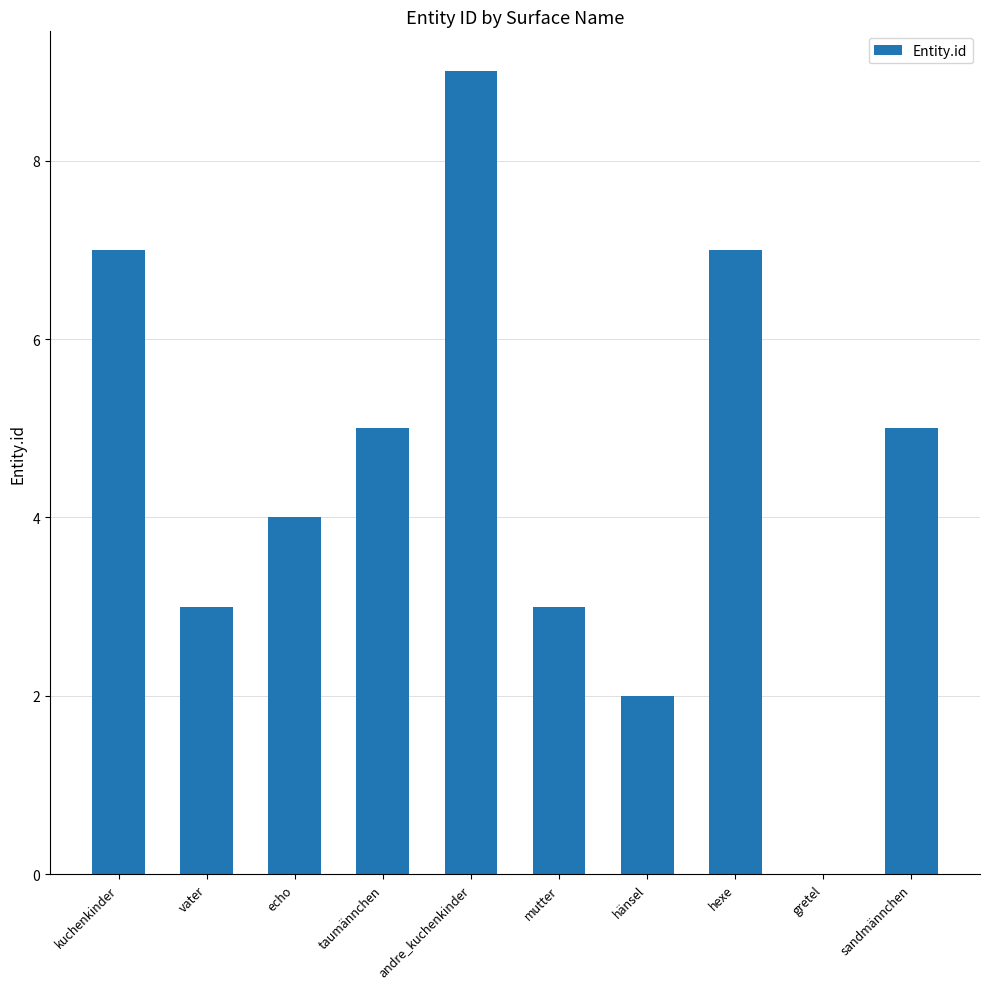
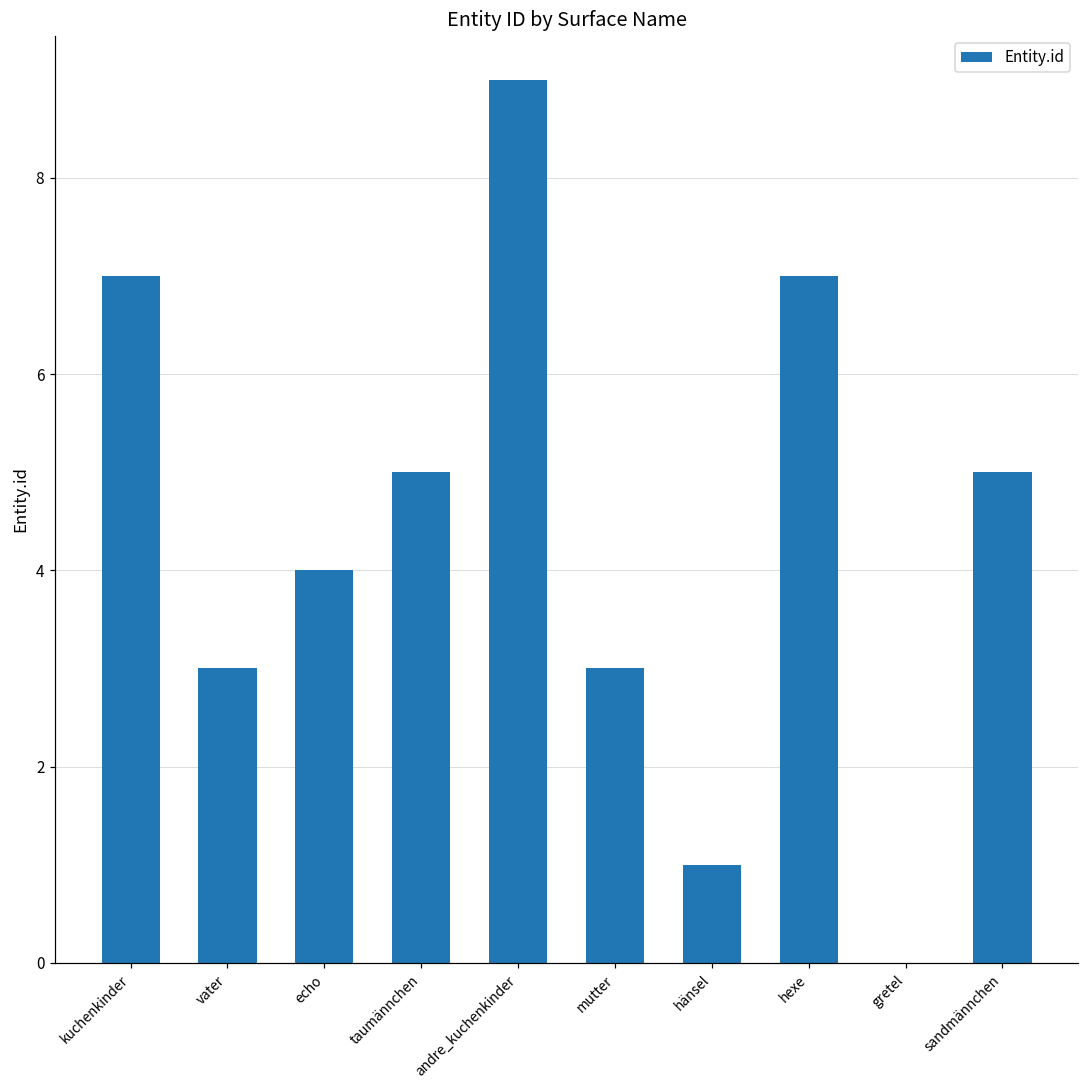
hänsel: 2 -> 1
